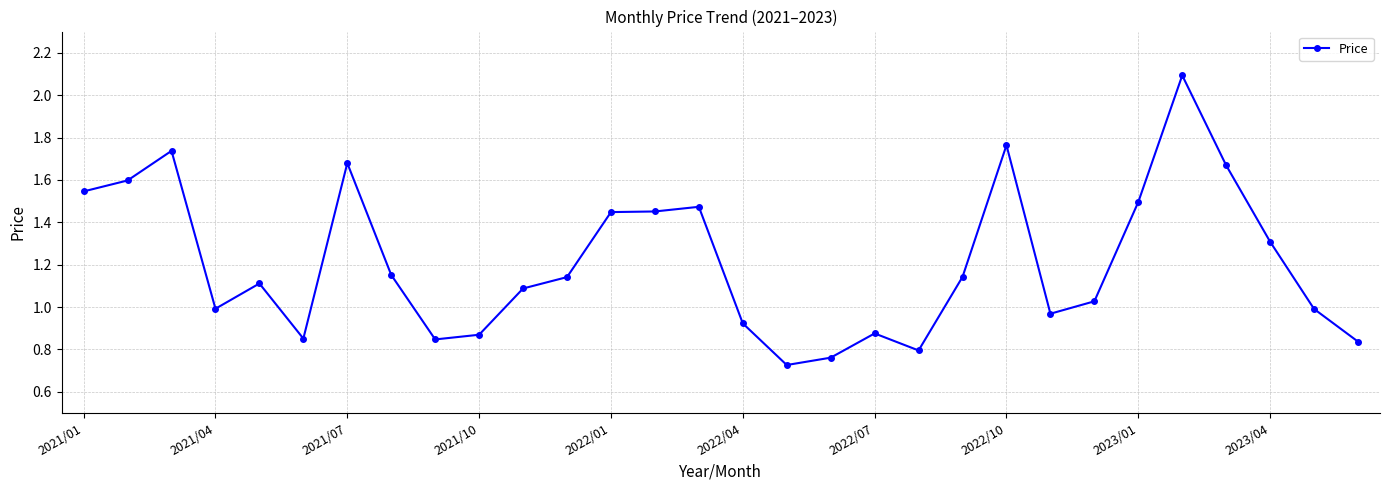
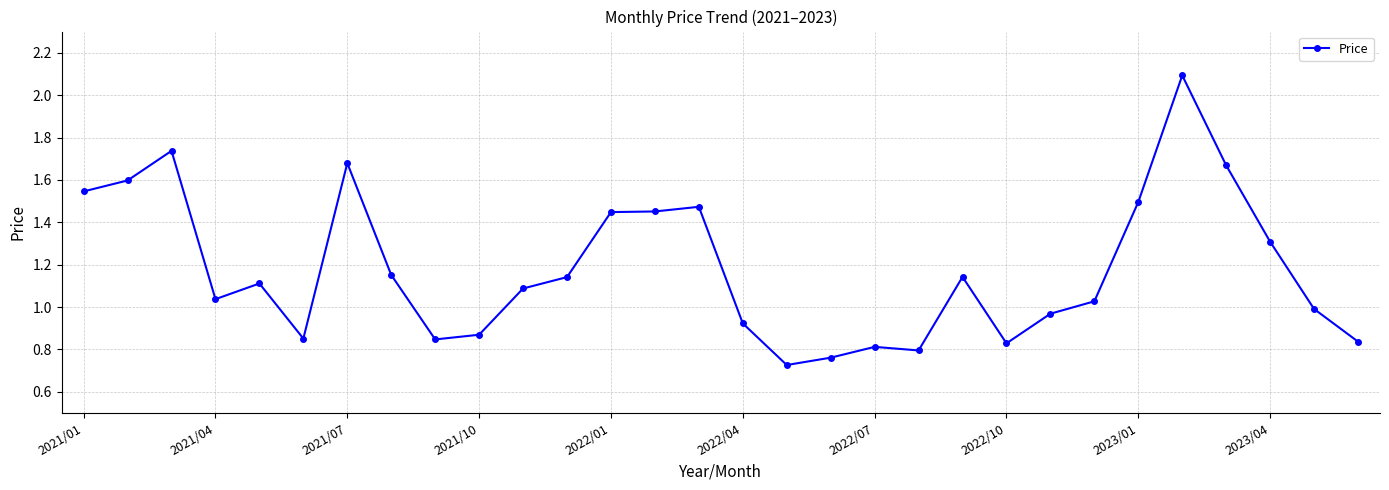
2021/04: 0.99 -> 1.04
2022/07: 0.88 -> 0.81
2022/10: 1.76 -> 0.83
